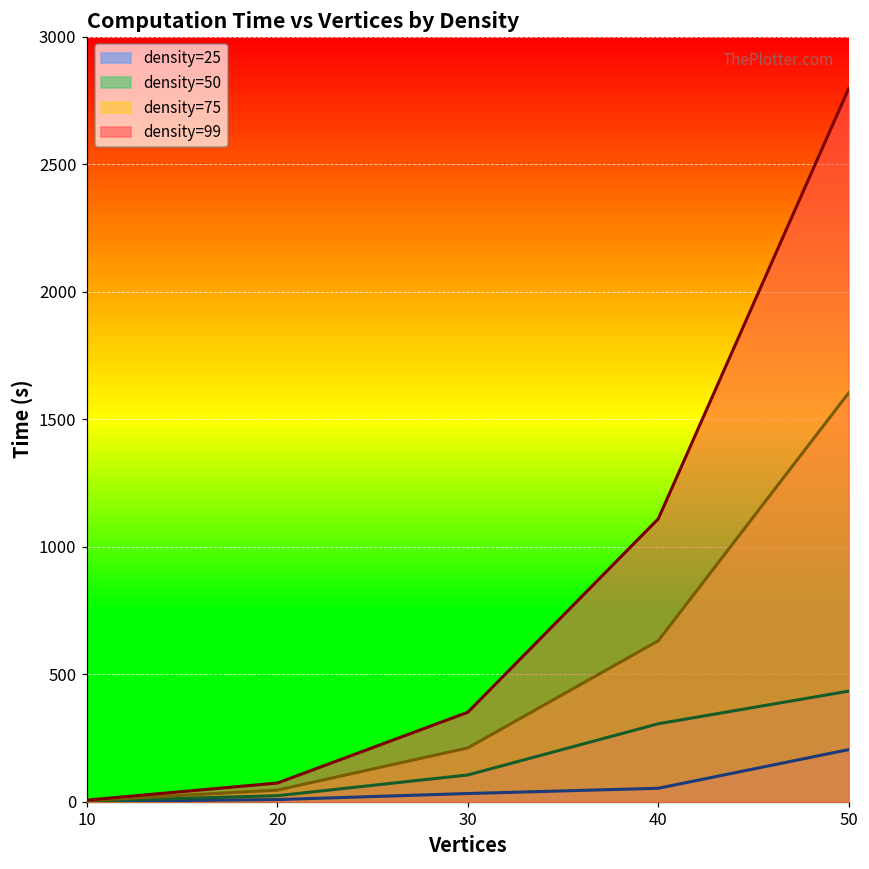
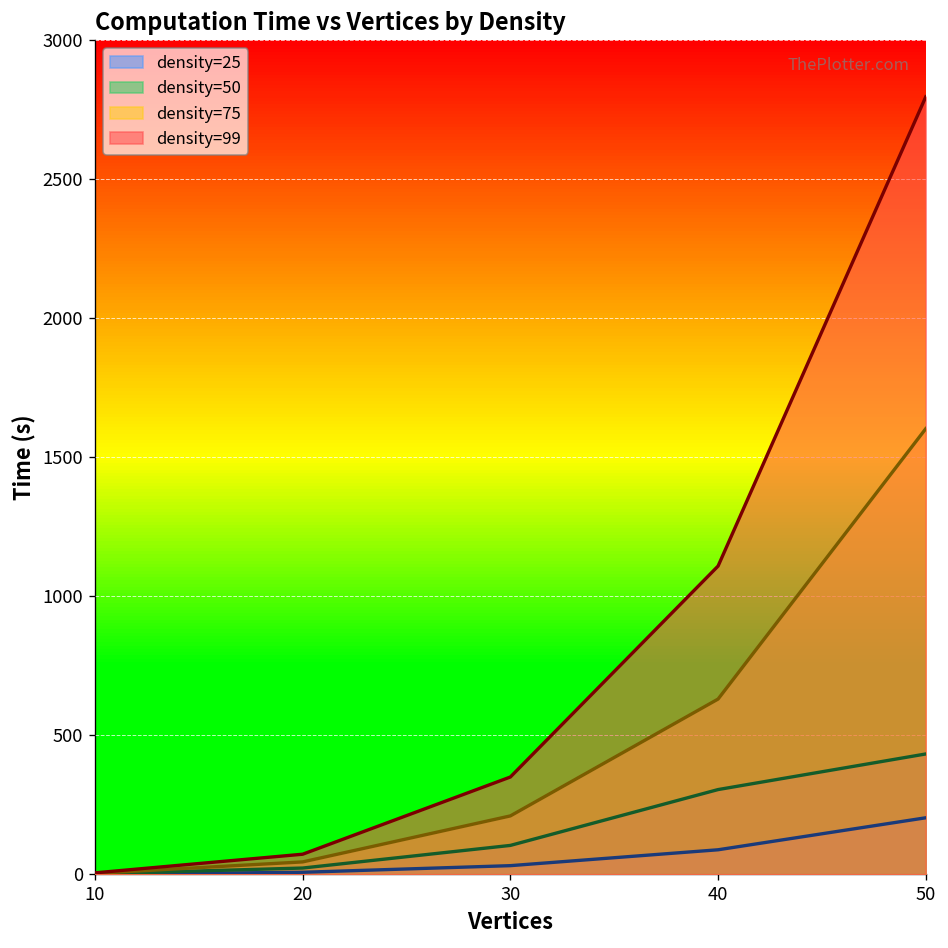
density=25, 40: 50 -> 90
